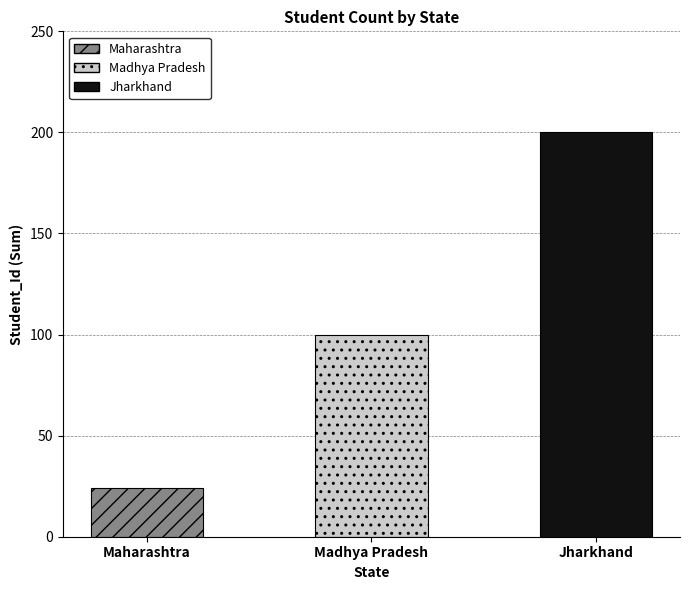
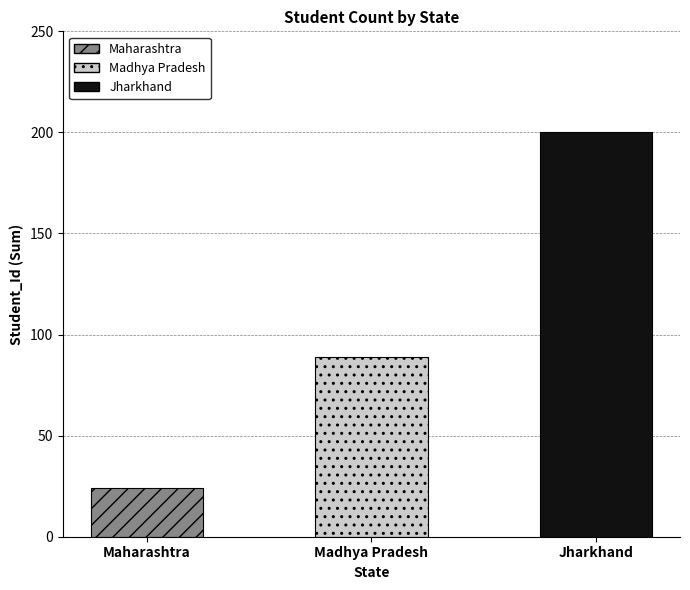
Madhya Pradesh: 100 -> 89
